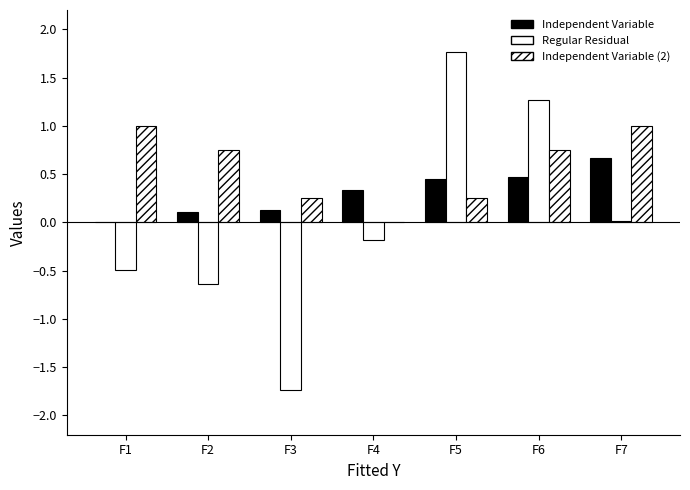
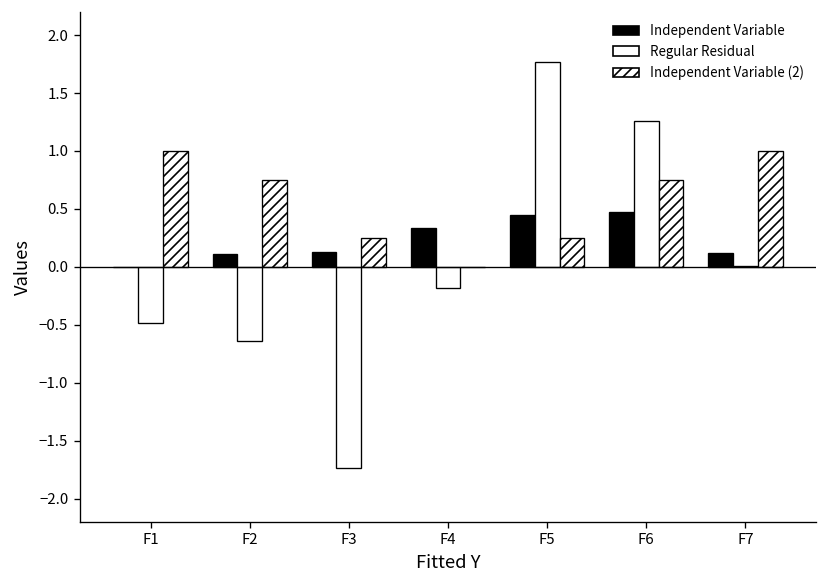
Independent Variable, F7: 0.7 -> 0.1
